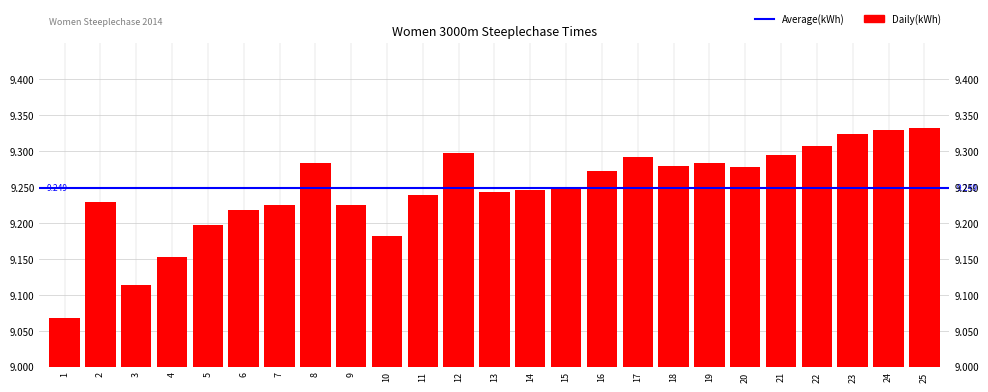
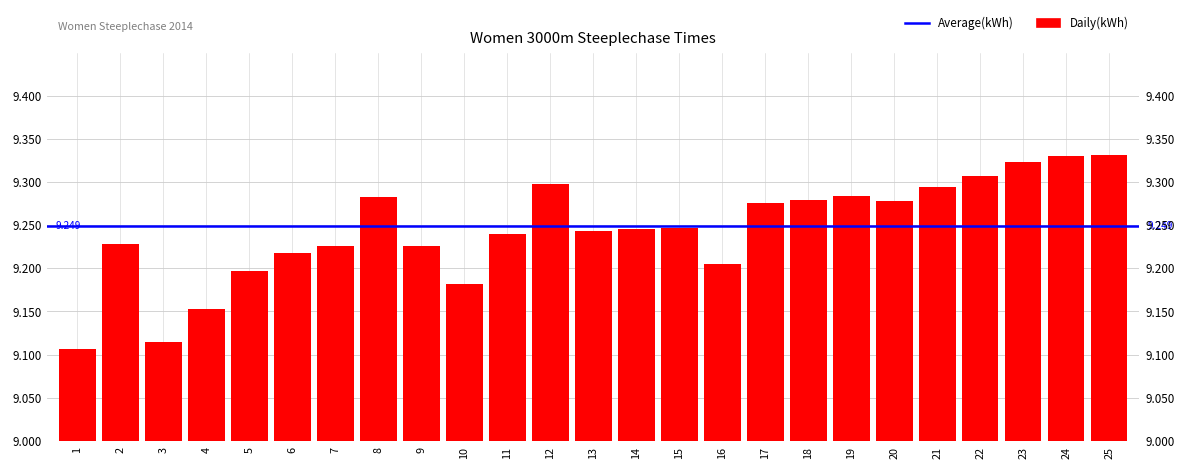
1: 9.07 -> 9.11
16: 9.27 -> 9.21
17: 9.29 -> 9.28
